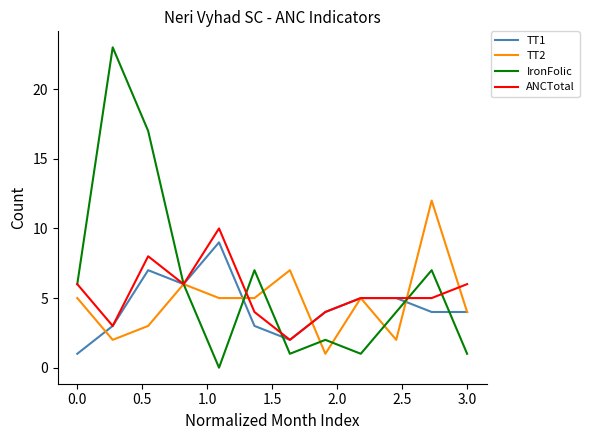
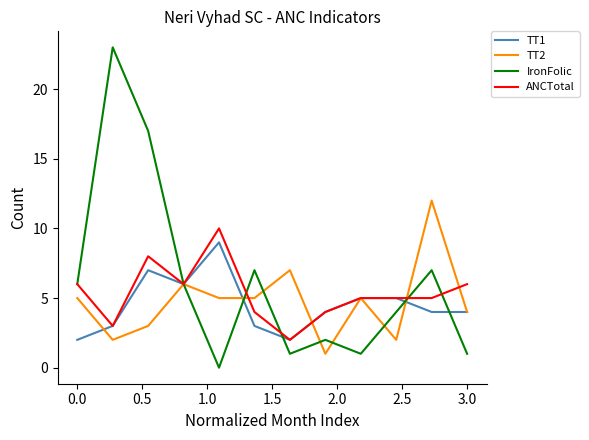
TT1, 0.0: 1 -> 2
